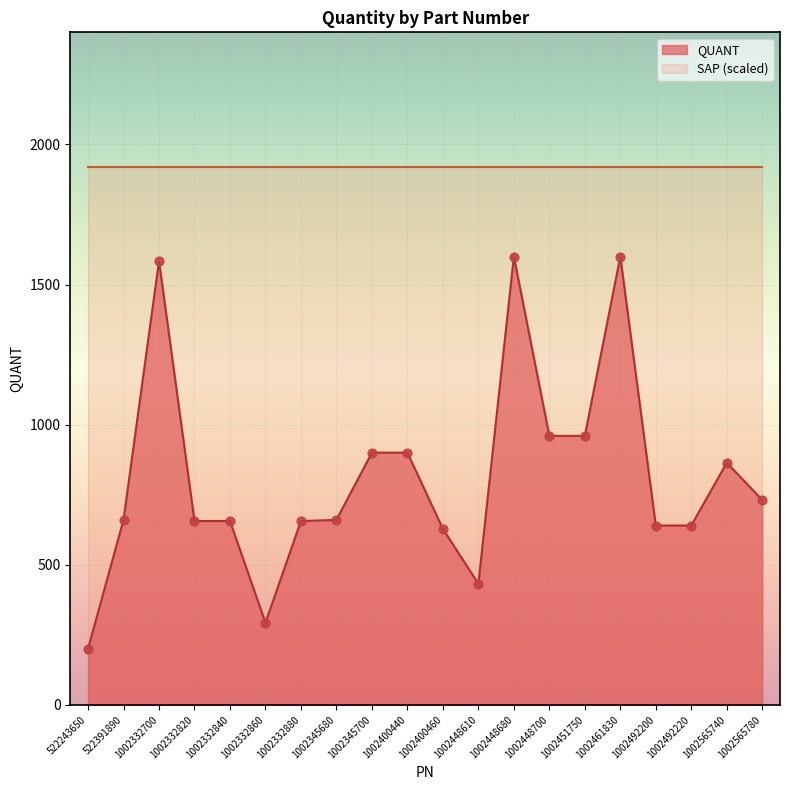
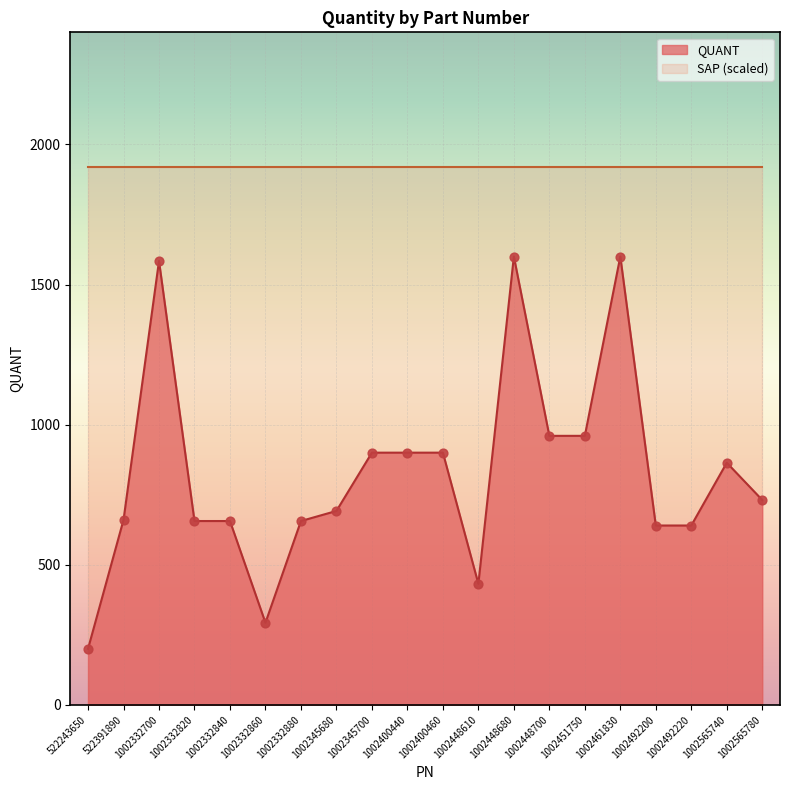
QUANT, 1002345680: 660 -> 690
QUANT, 1002400460: 630 -> 900
